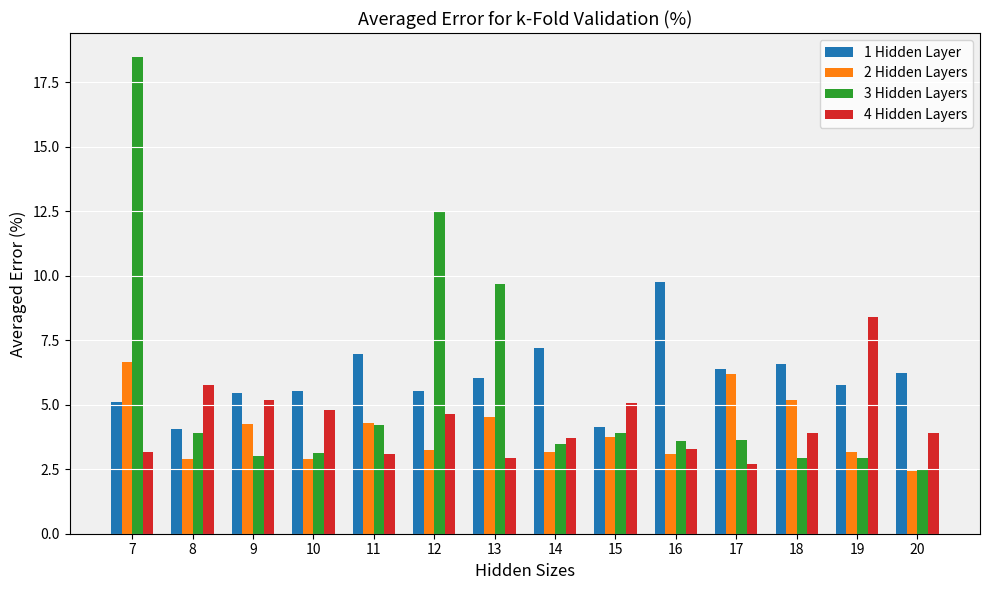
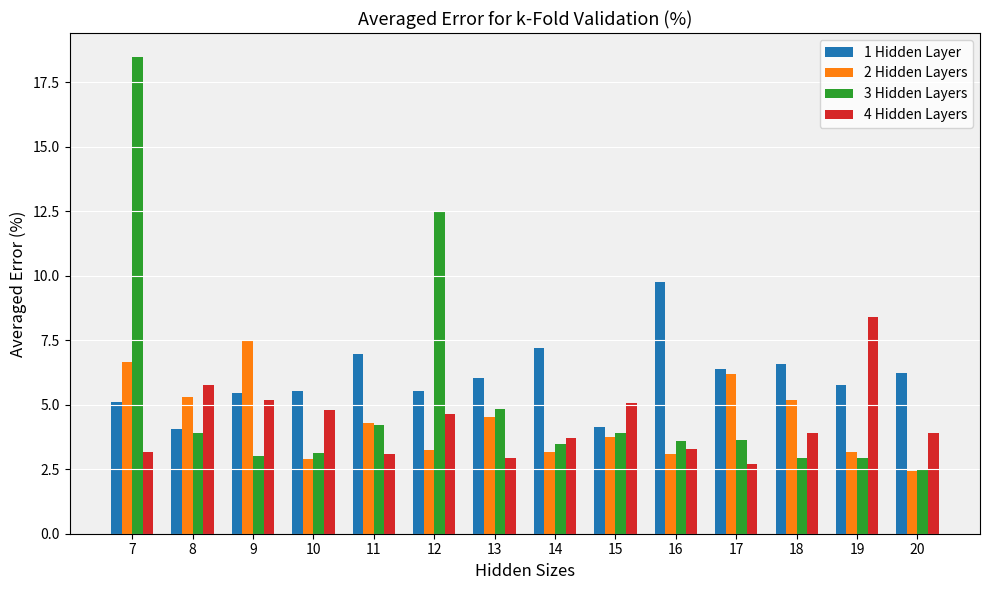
2 Hidden Layers, 8: 2.9 -> 5.3
2 Hidden Layers, 9: 4.3 -> 7.5
3 Hidden Layers, 13: 9.7 -> 4.8
